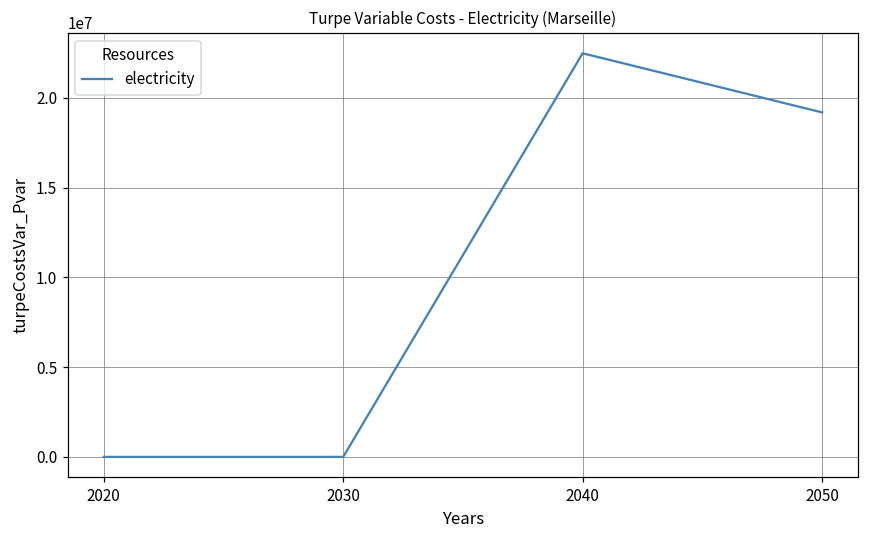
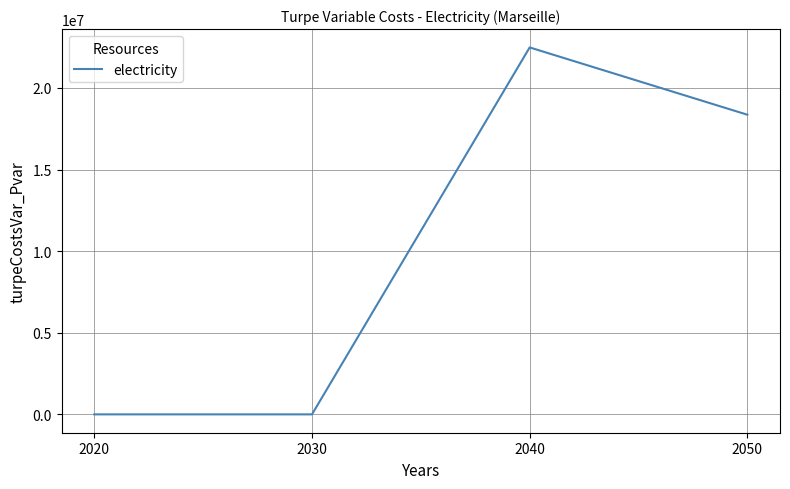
2050: 19200000 -> 18400000
